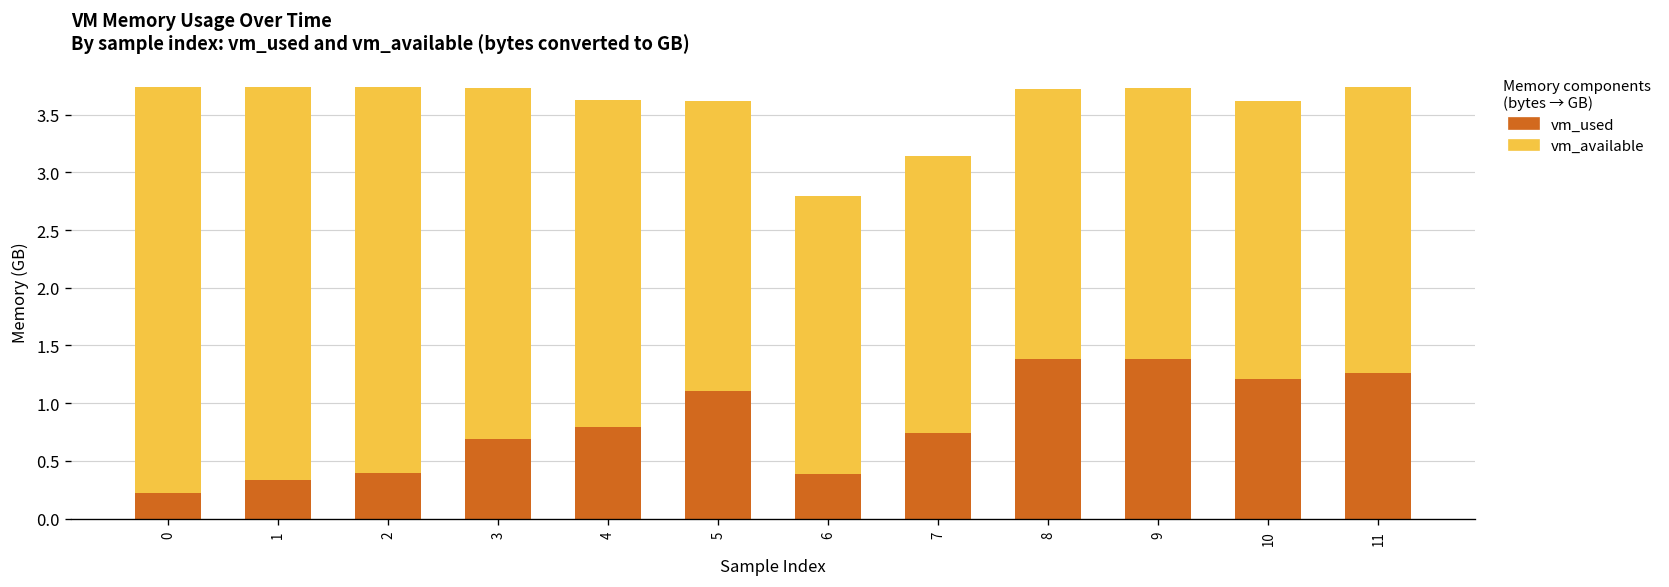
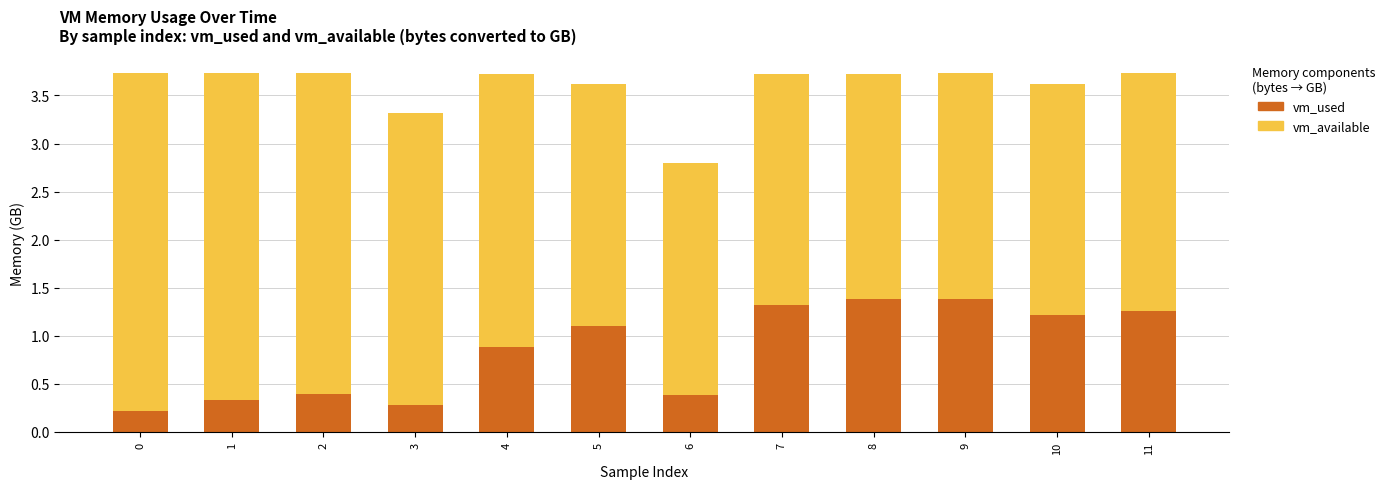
vm_used, 3: 0.7 -> 0.3
vm_used, 4: 0.8 -> 0.9
vm_used, 7: 0.7 -> 1.3
